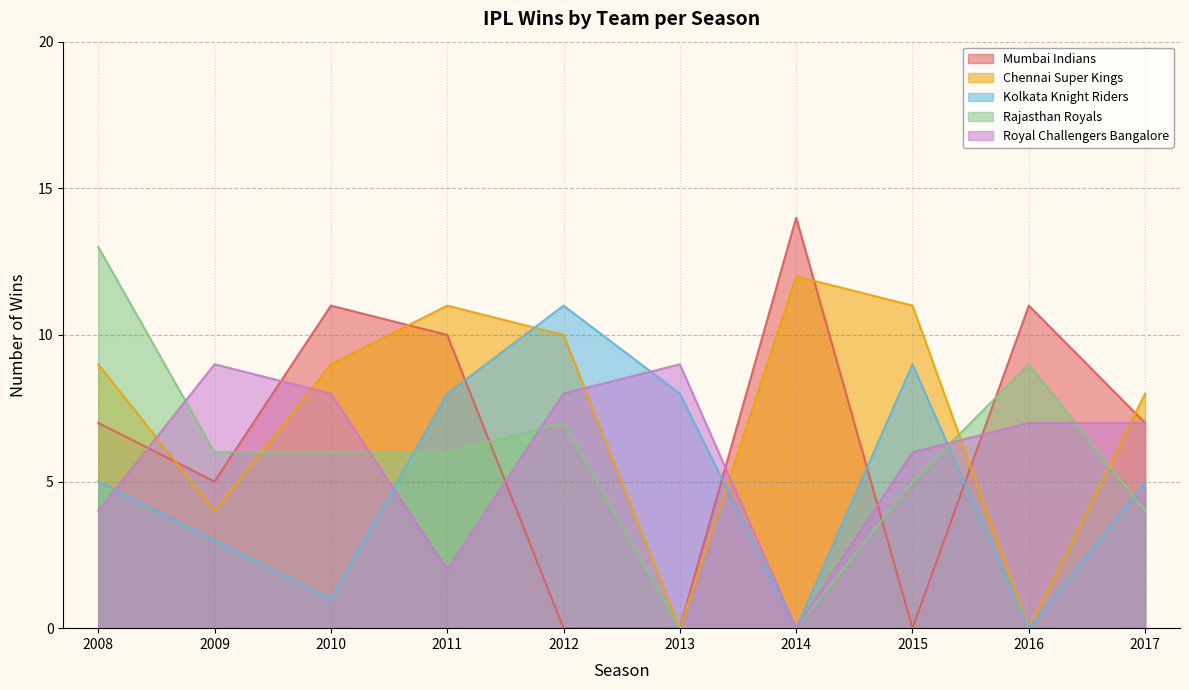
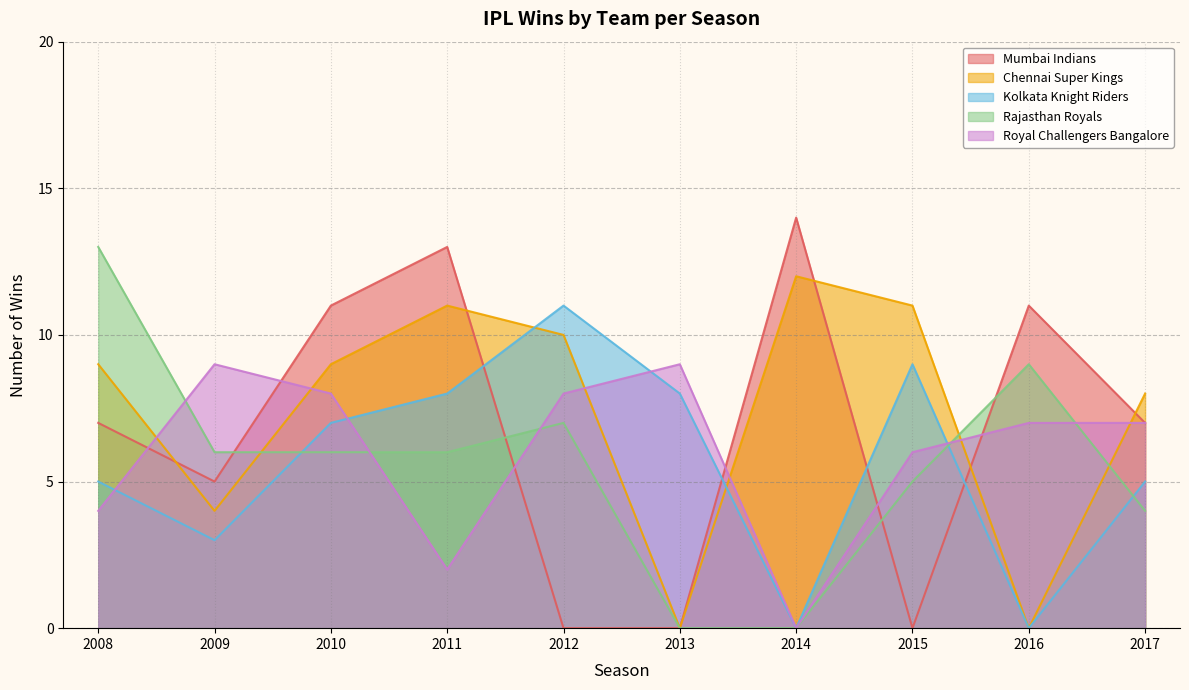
Kolkata Knight Riders, 2010: 1 -> 7
Mumbai Indians, 2011: 10 -> 13
